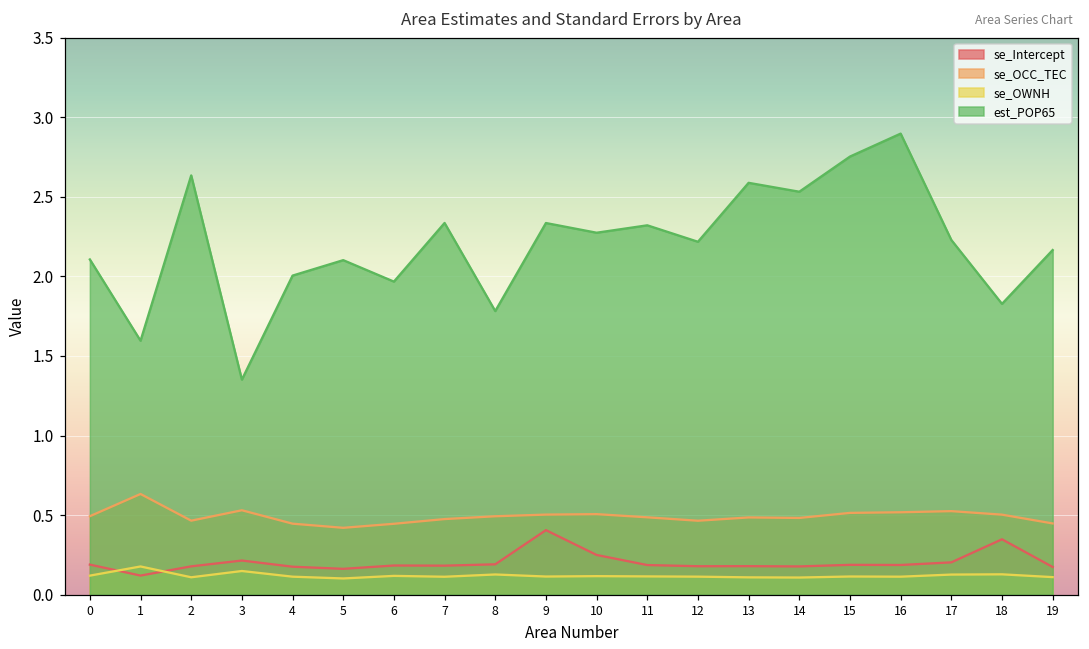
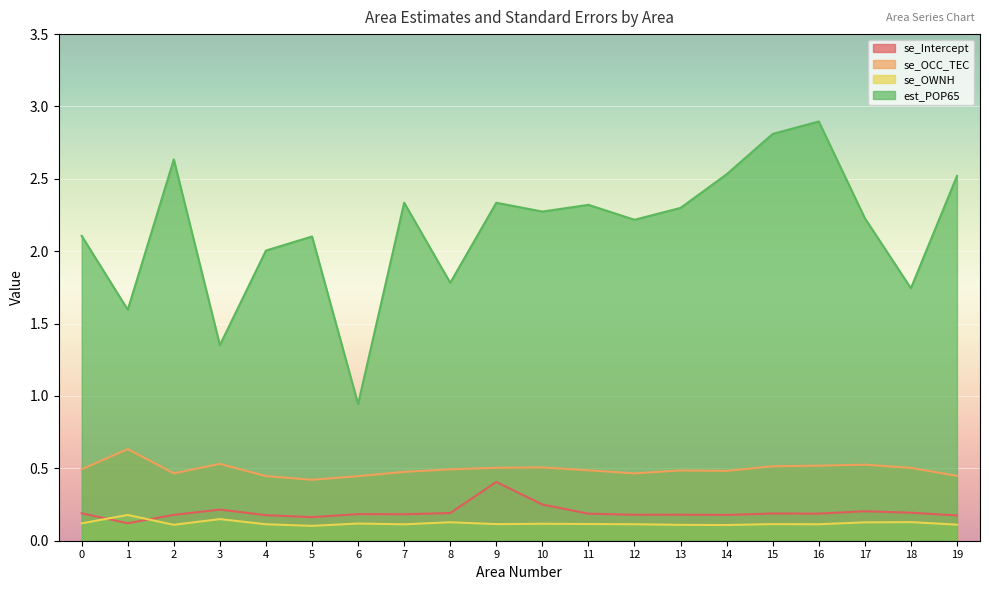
est_POP65, 6: 1.97 -> 0.94
est_POP65, 13: 2.59 -> 2.30
est_POP65, 15: 2.75 -> 2.81
se_Intercept, 18: 0.35 -> 0.19
est_POP65, 18: 1.83 -> 1.74
est_POP65, 19: 2.17 -> 2.52
